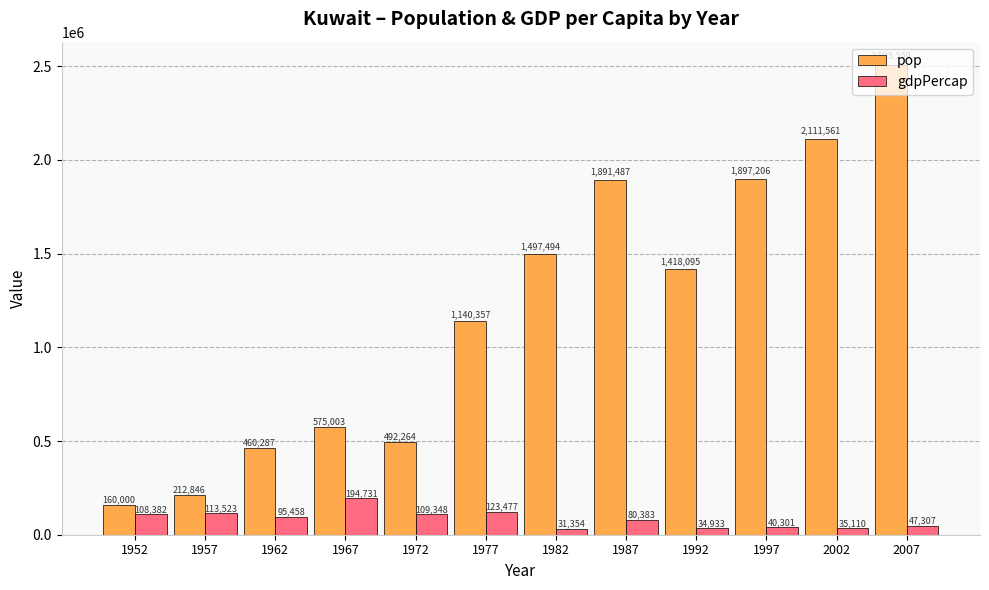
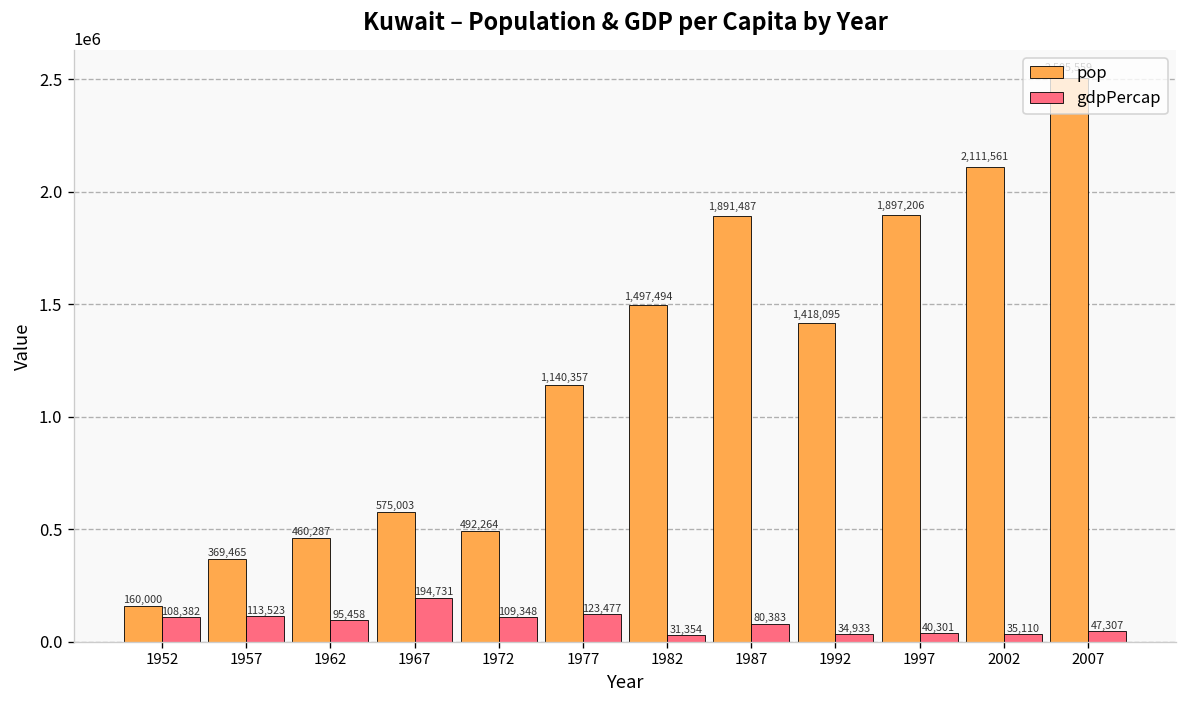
pop, 1957: 212,846 -> 369,465
